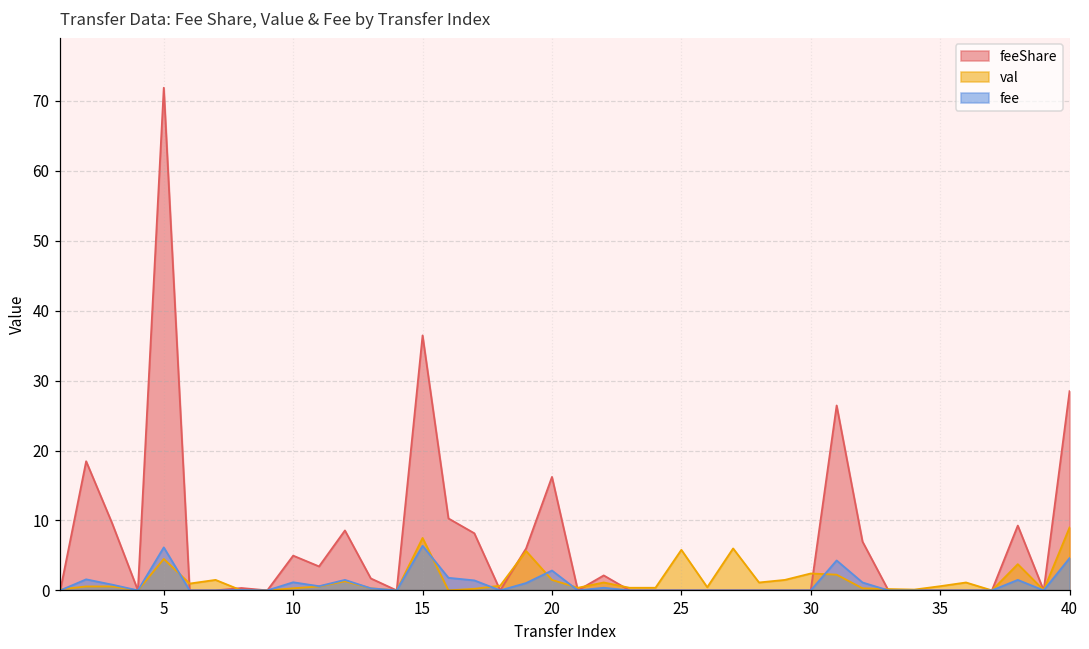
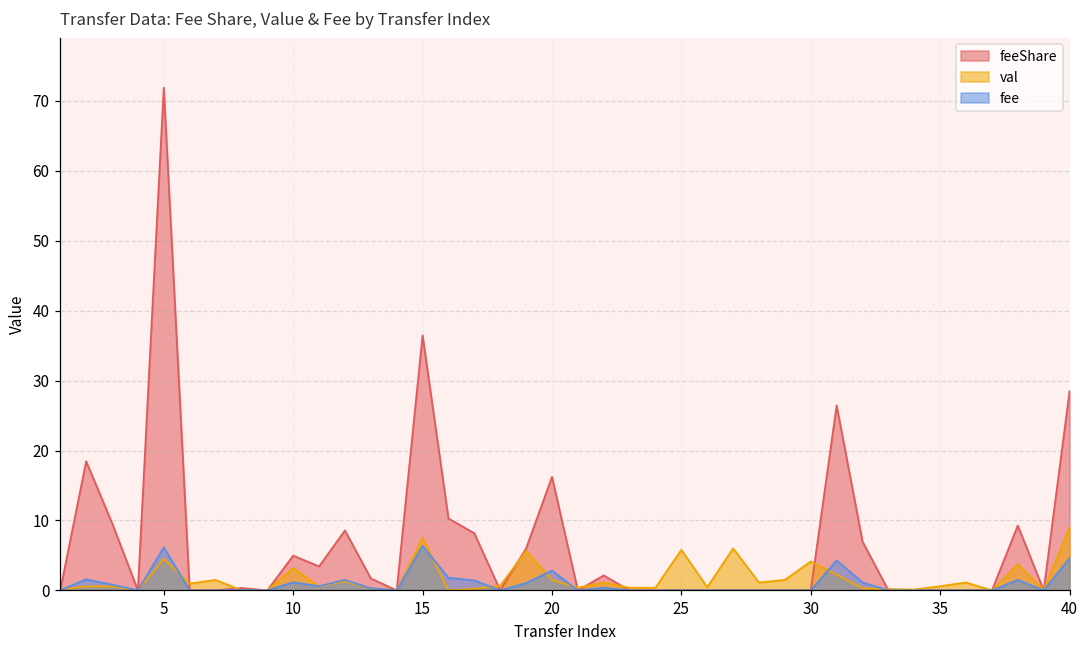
val, 10: 0 -> 3
val, 30: 2 -> 4
